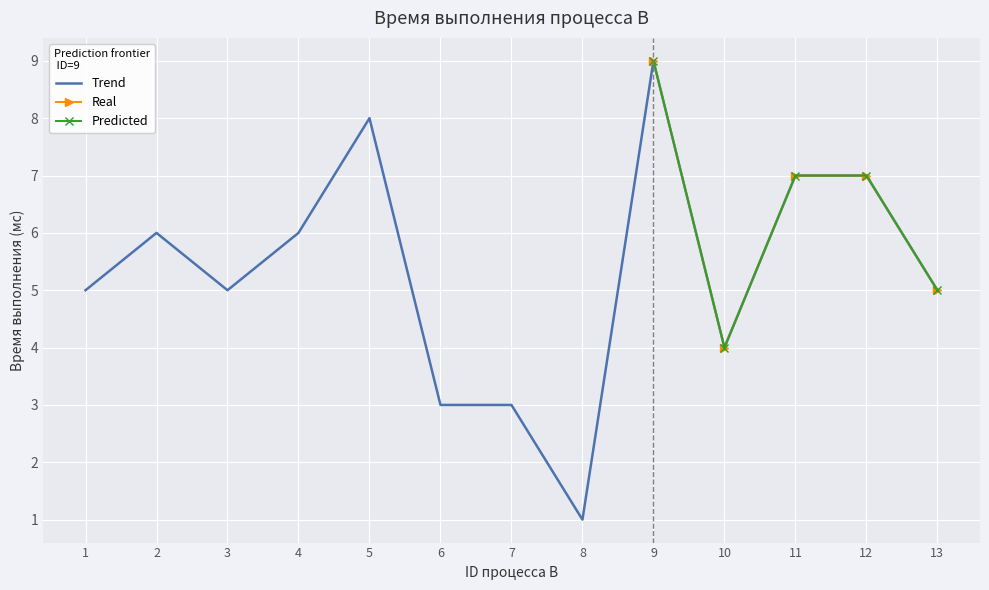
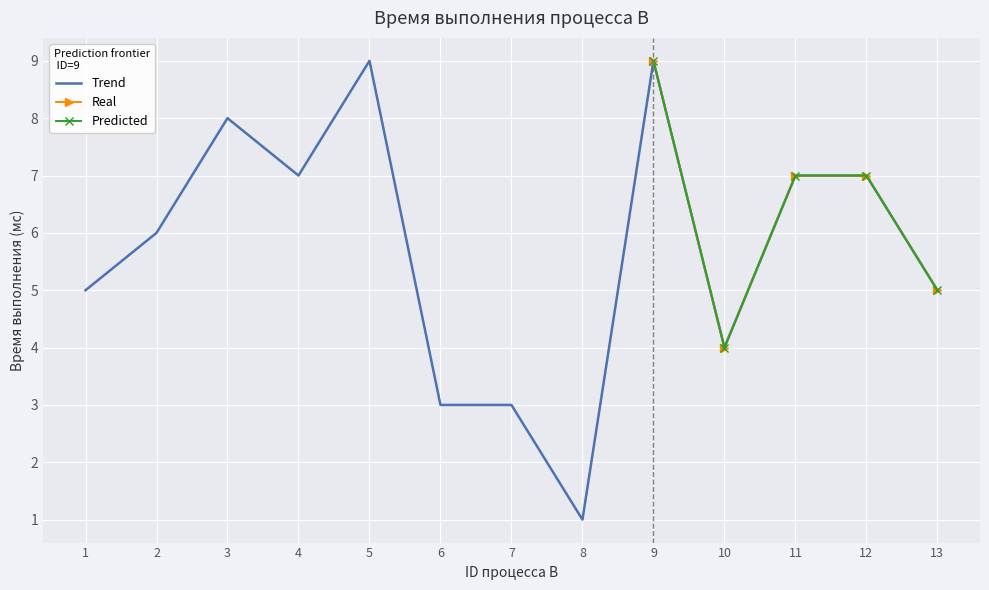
Trend, 3: 5 -> 8
Trend, 4: 6 -> 7
Trend, 5: 8 -> 9
